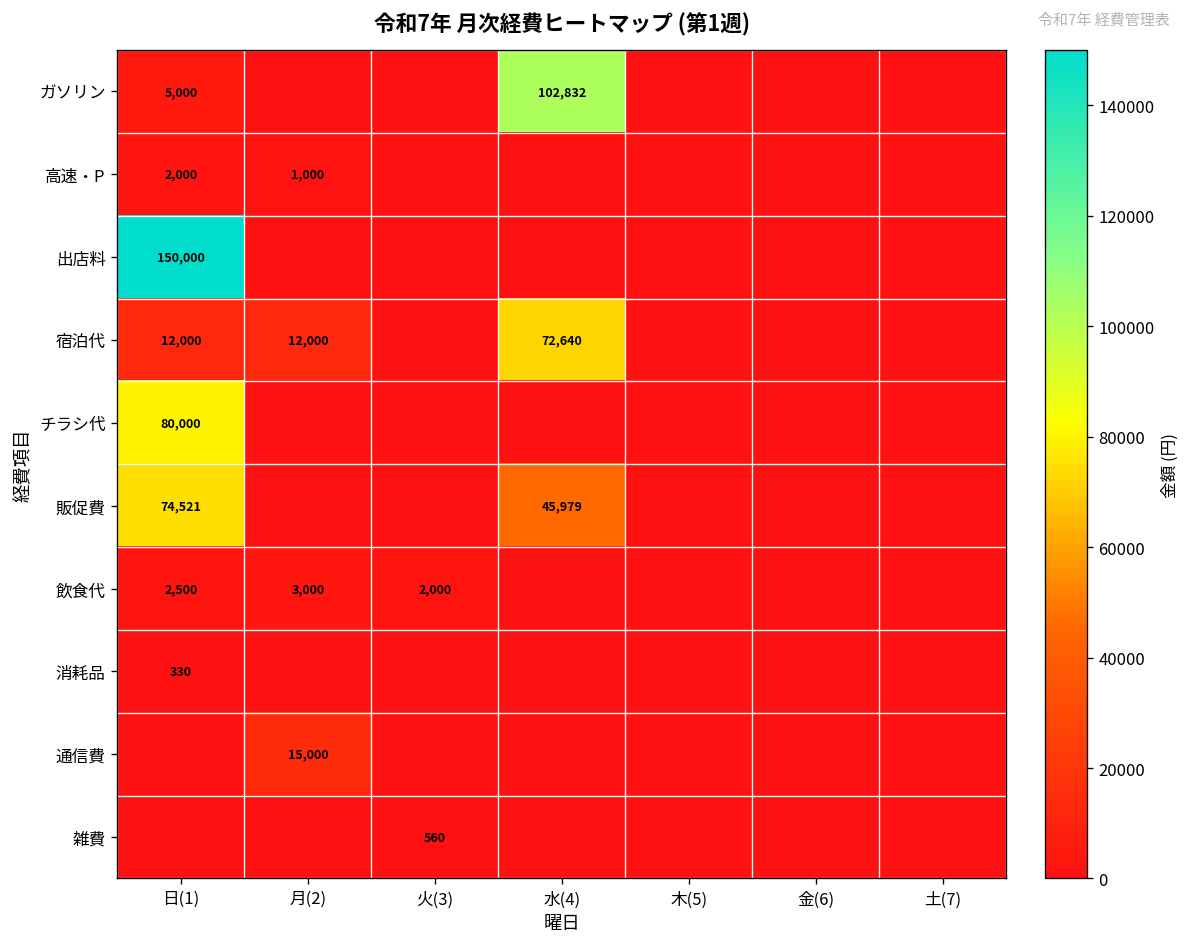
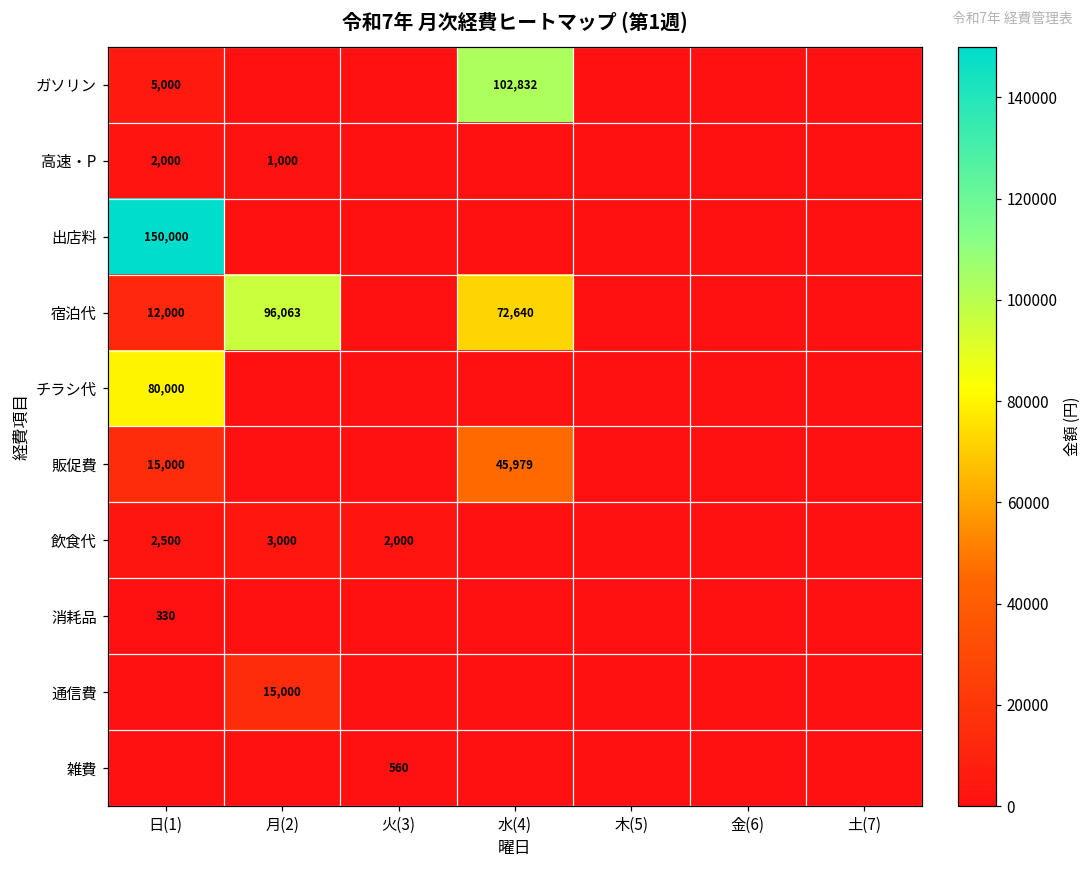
宿泊代, 月(2): 12,000 -> 96,063
販促費, 日(1): 74,521 -> 15,000
